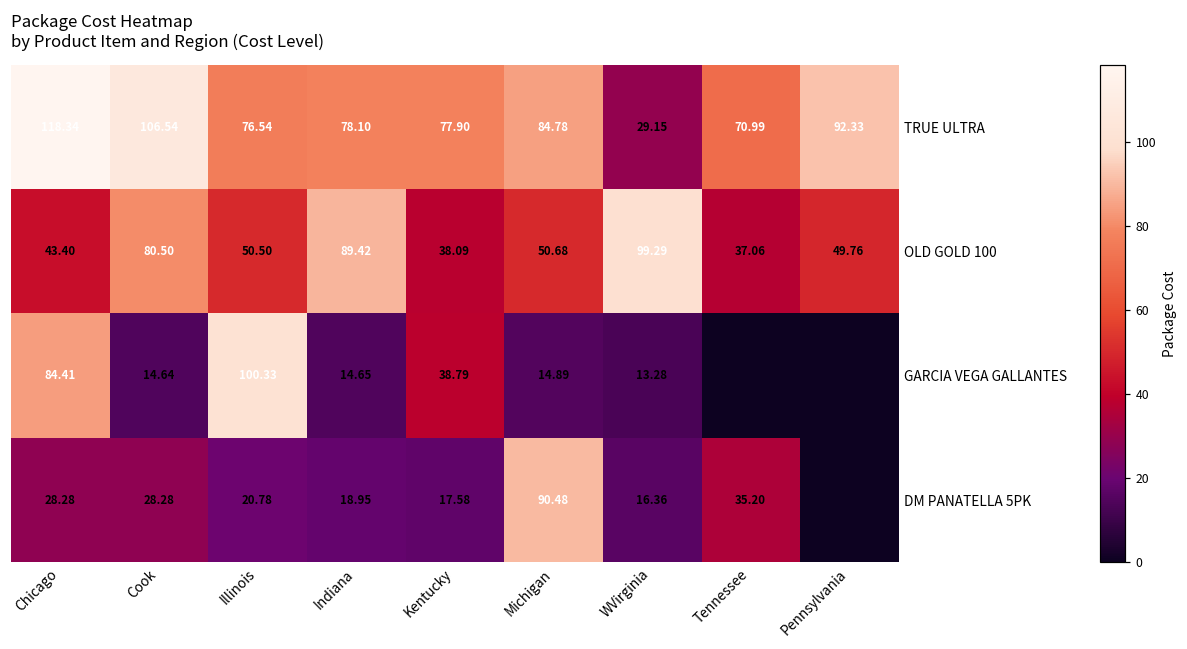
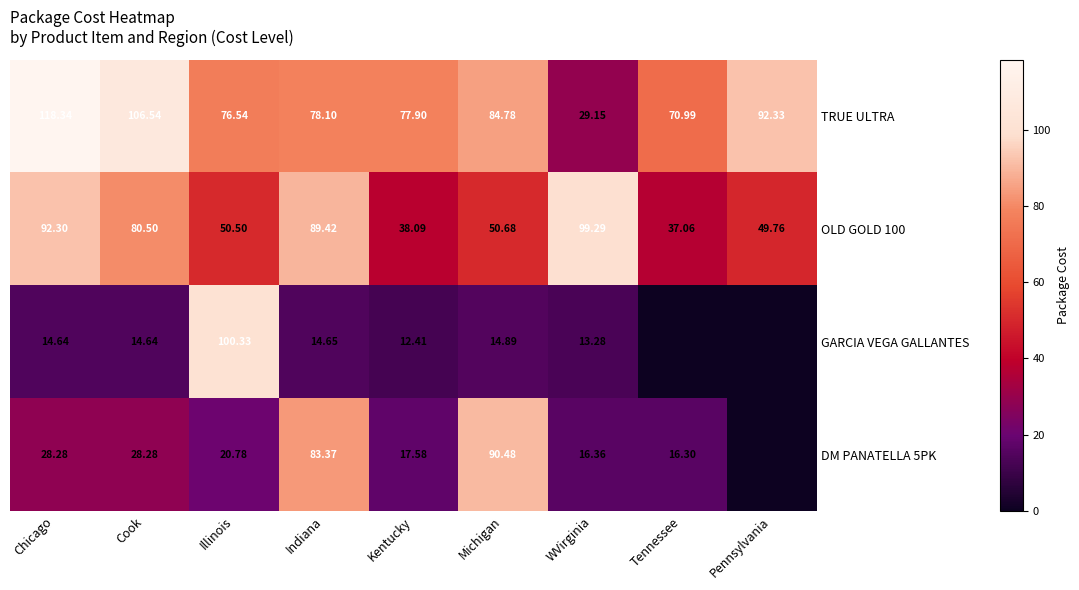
OLD GOLD 100, Chicago: 43.40 -> 92.30
GARCIA VEGA GALLANTES, Chicago: 84.41 -> 14.64
GARCIA VEGA GALLANTES, Kentucky: 38.79 -> 12.41
DM PANATELLA 5PK, Indiana: 18.95 -> 83.37
DM PANATELLA 5PK, Tennessee: 35.20 -> 16.30
